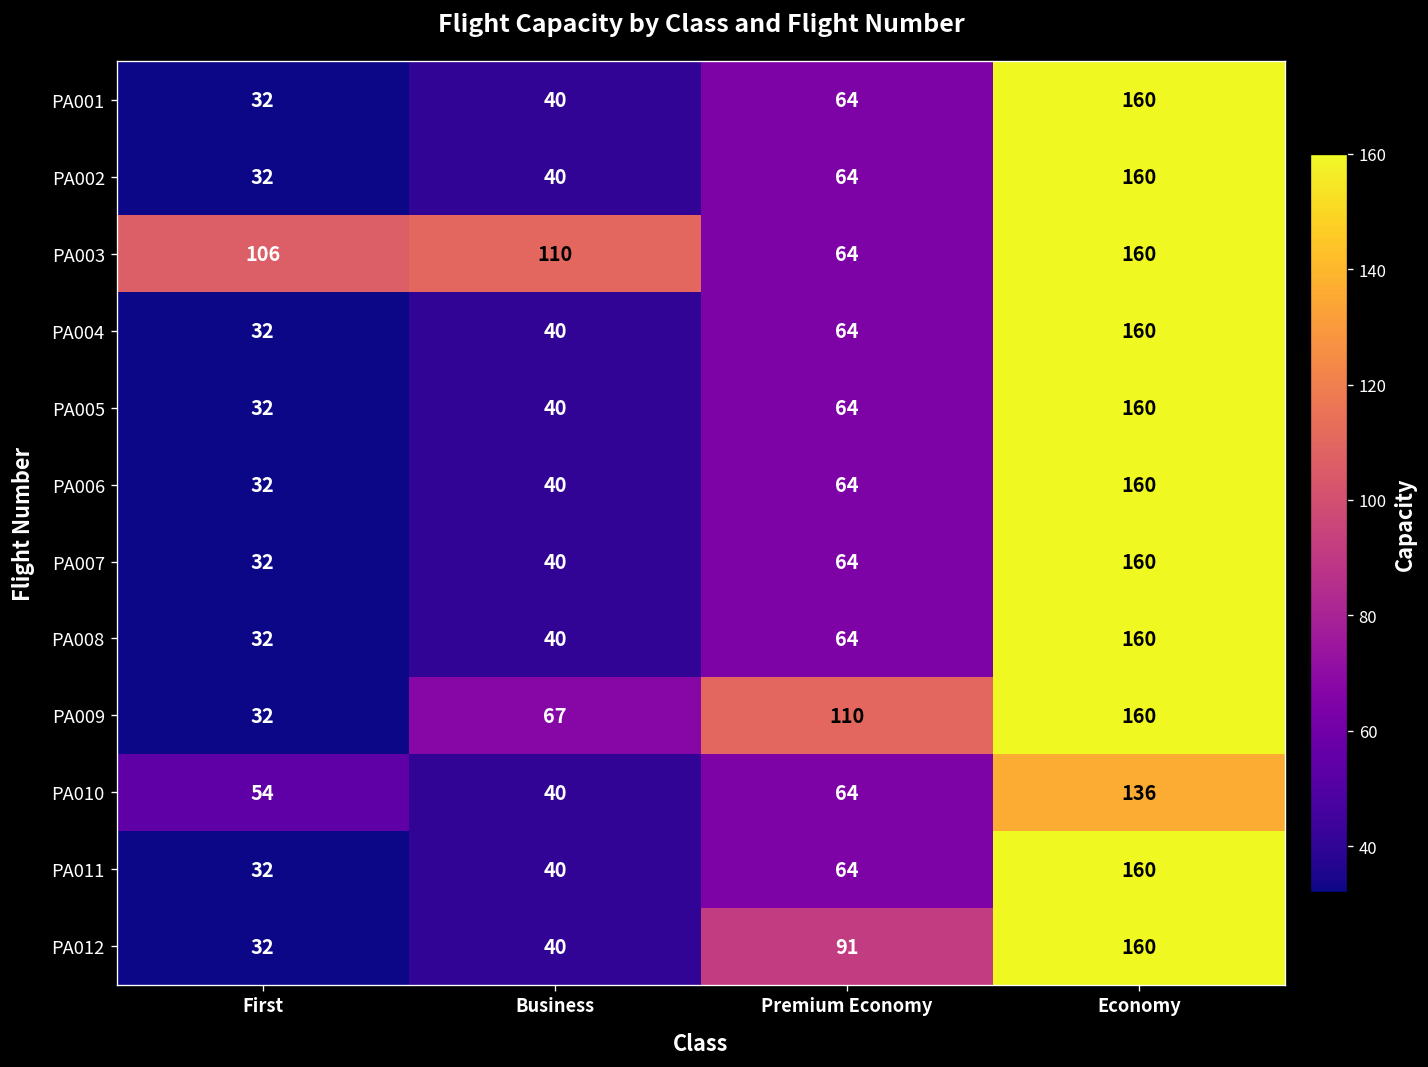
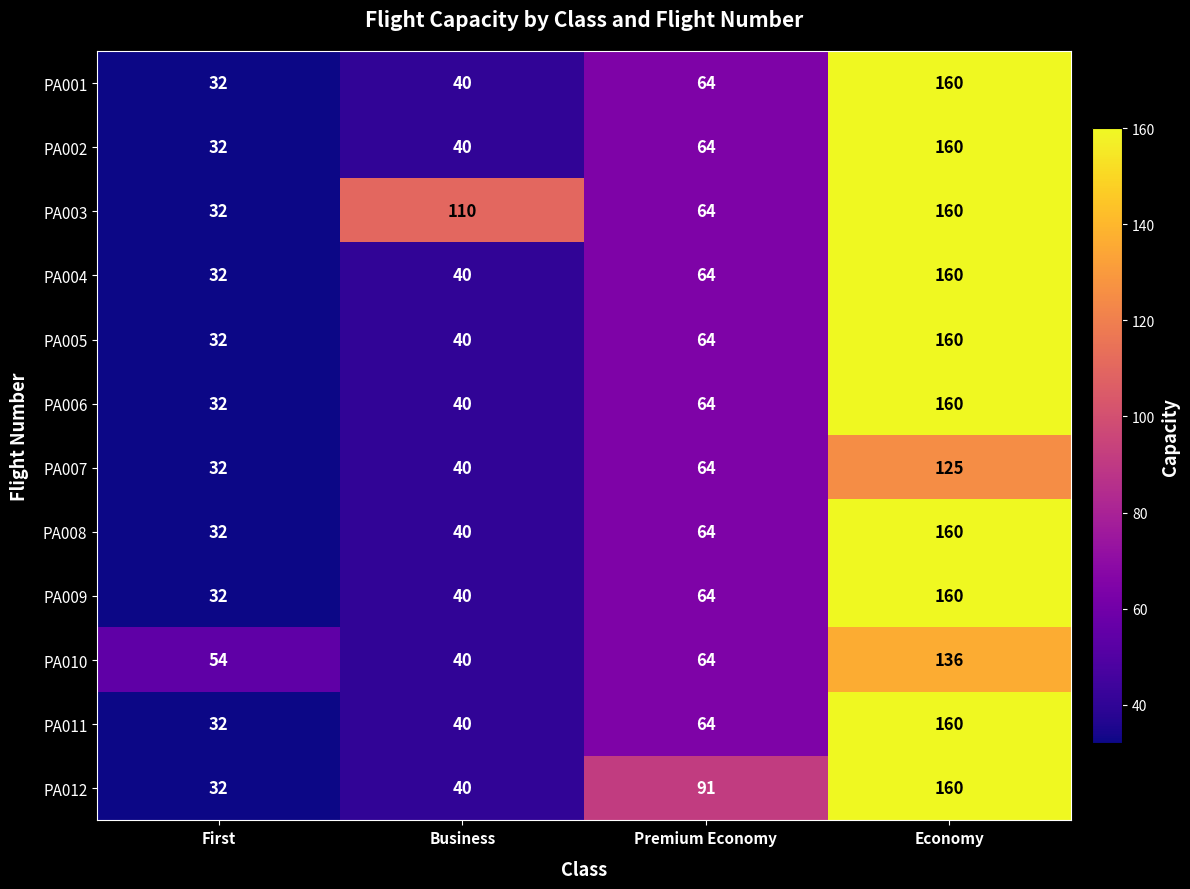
PA003, First: 106 -> 32
PA007, Economy: 160 -> 125
PA009, Business: 67 -> 40
PA009, Premium Economy: 110 -> 64
